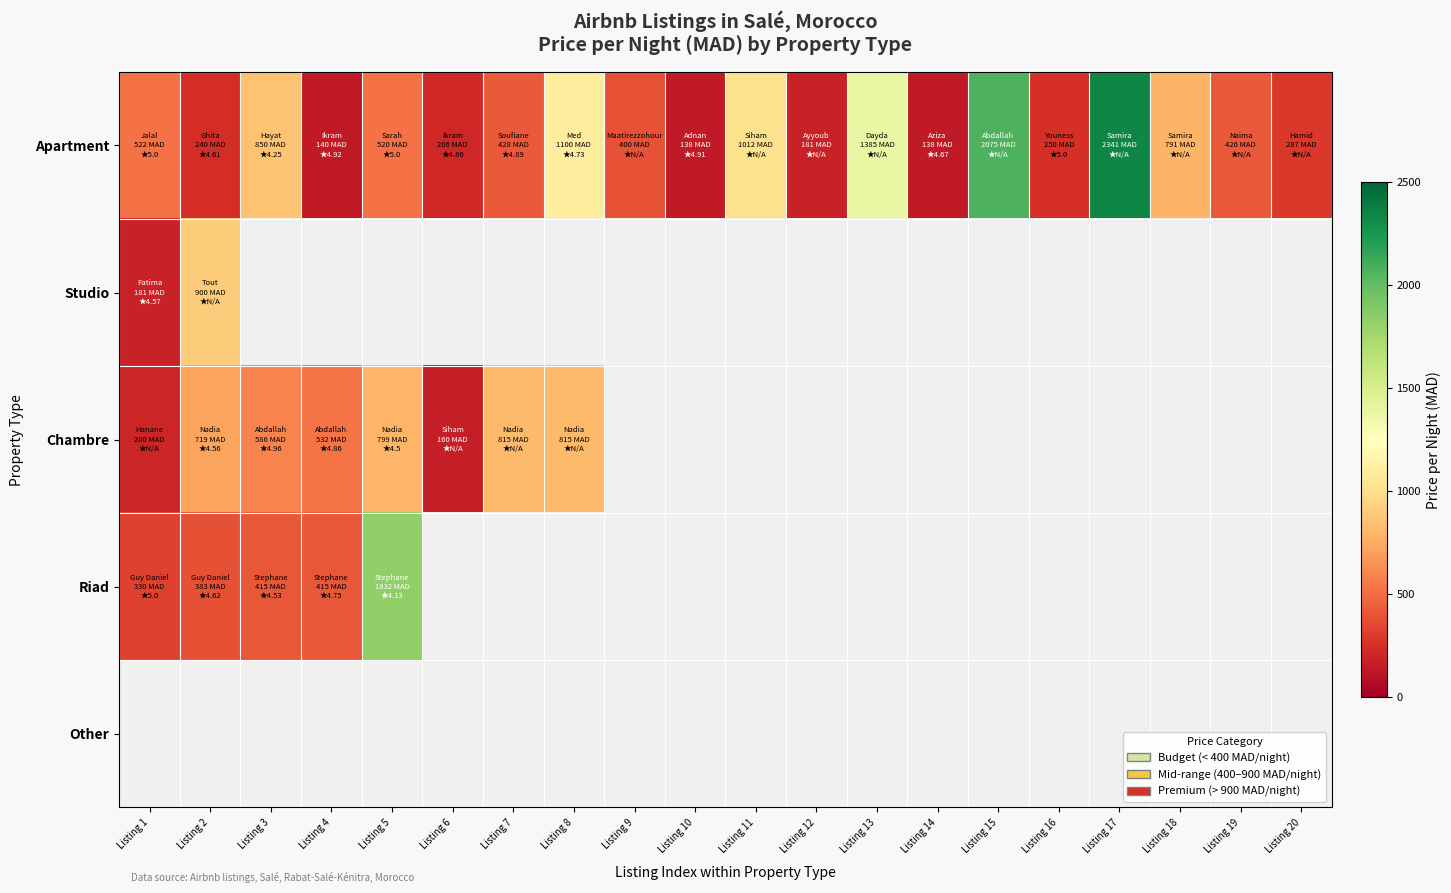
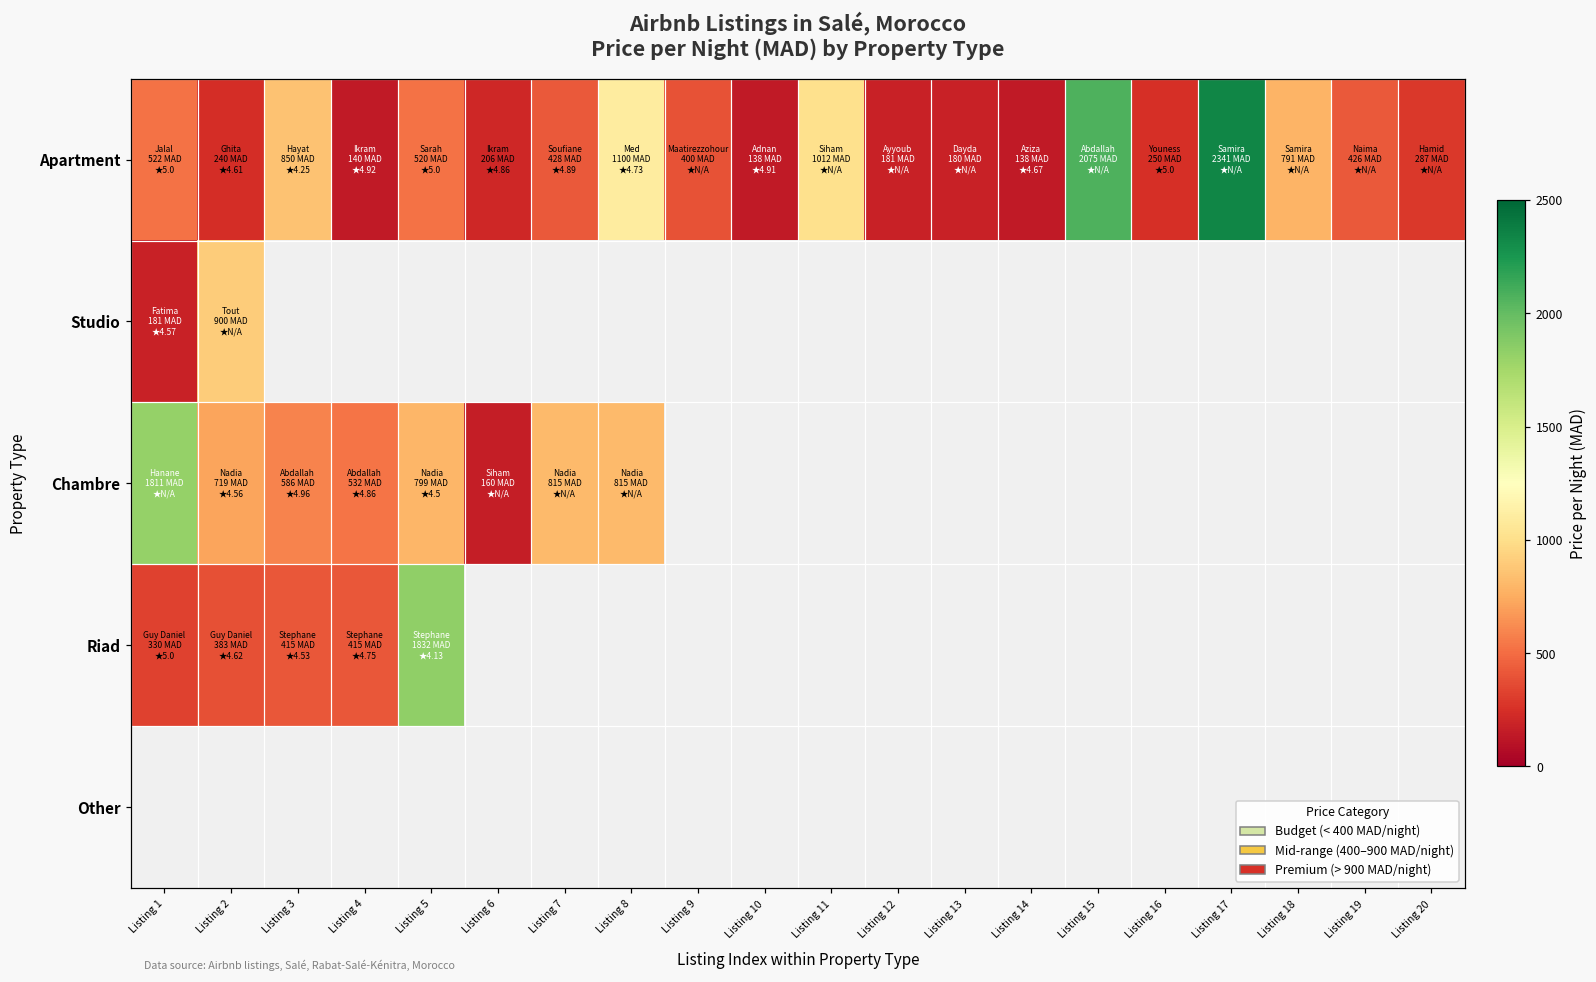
Apartment, Listing 13: 1385 -> 180
Chambre, Listing 1: 200 -> 1811
